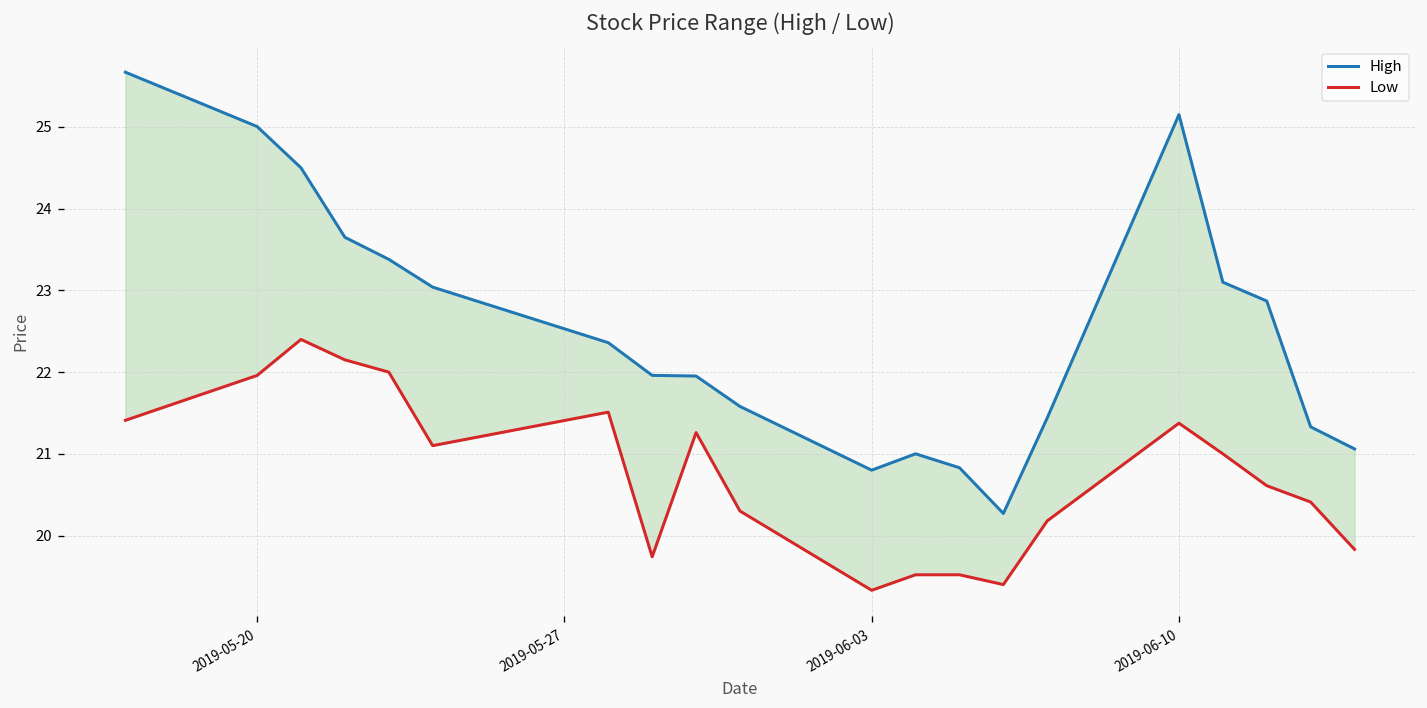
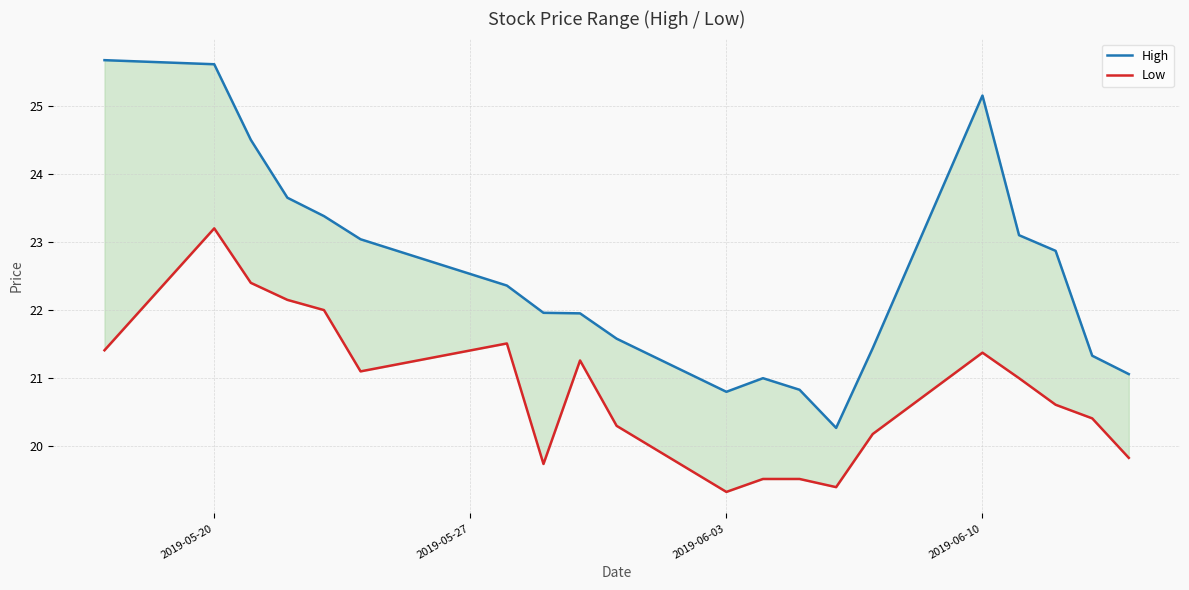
High, 2019-05-20: 25.0 -> 25.6
Low, 2019-05-20: 22.0 -> 23.2
